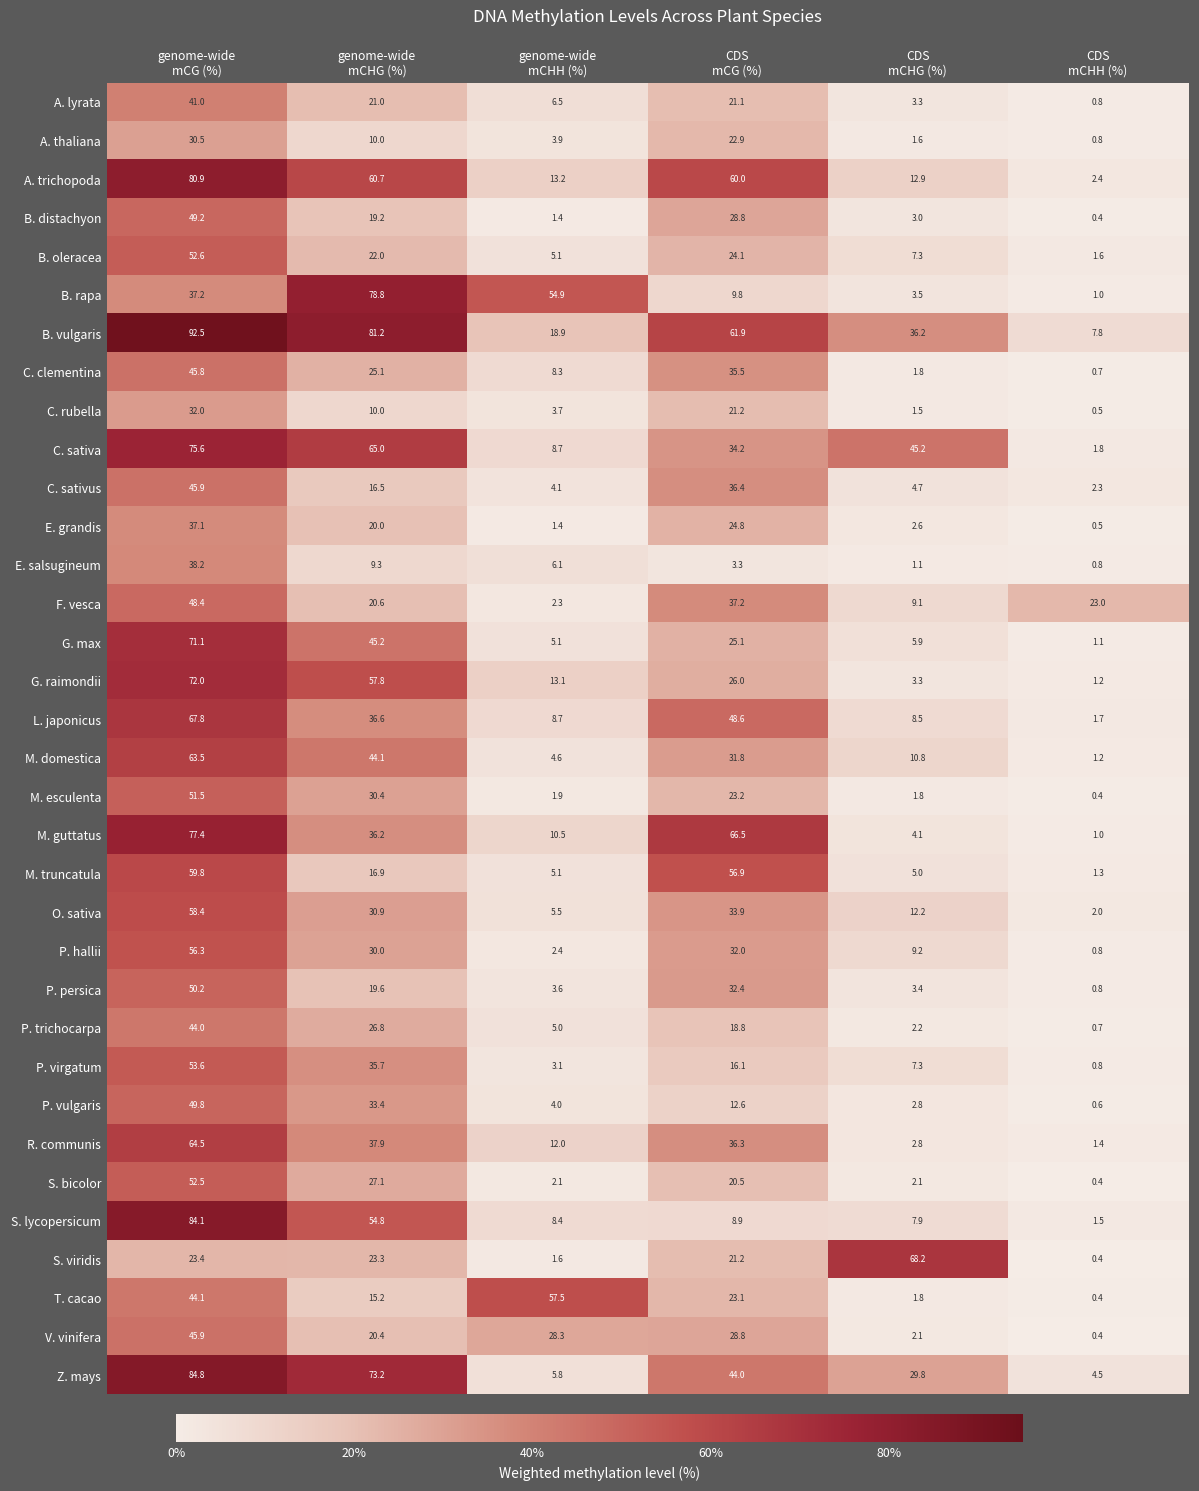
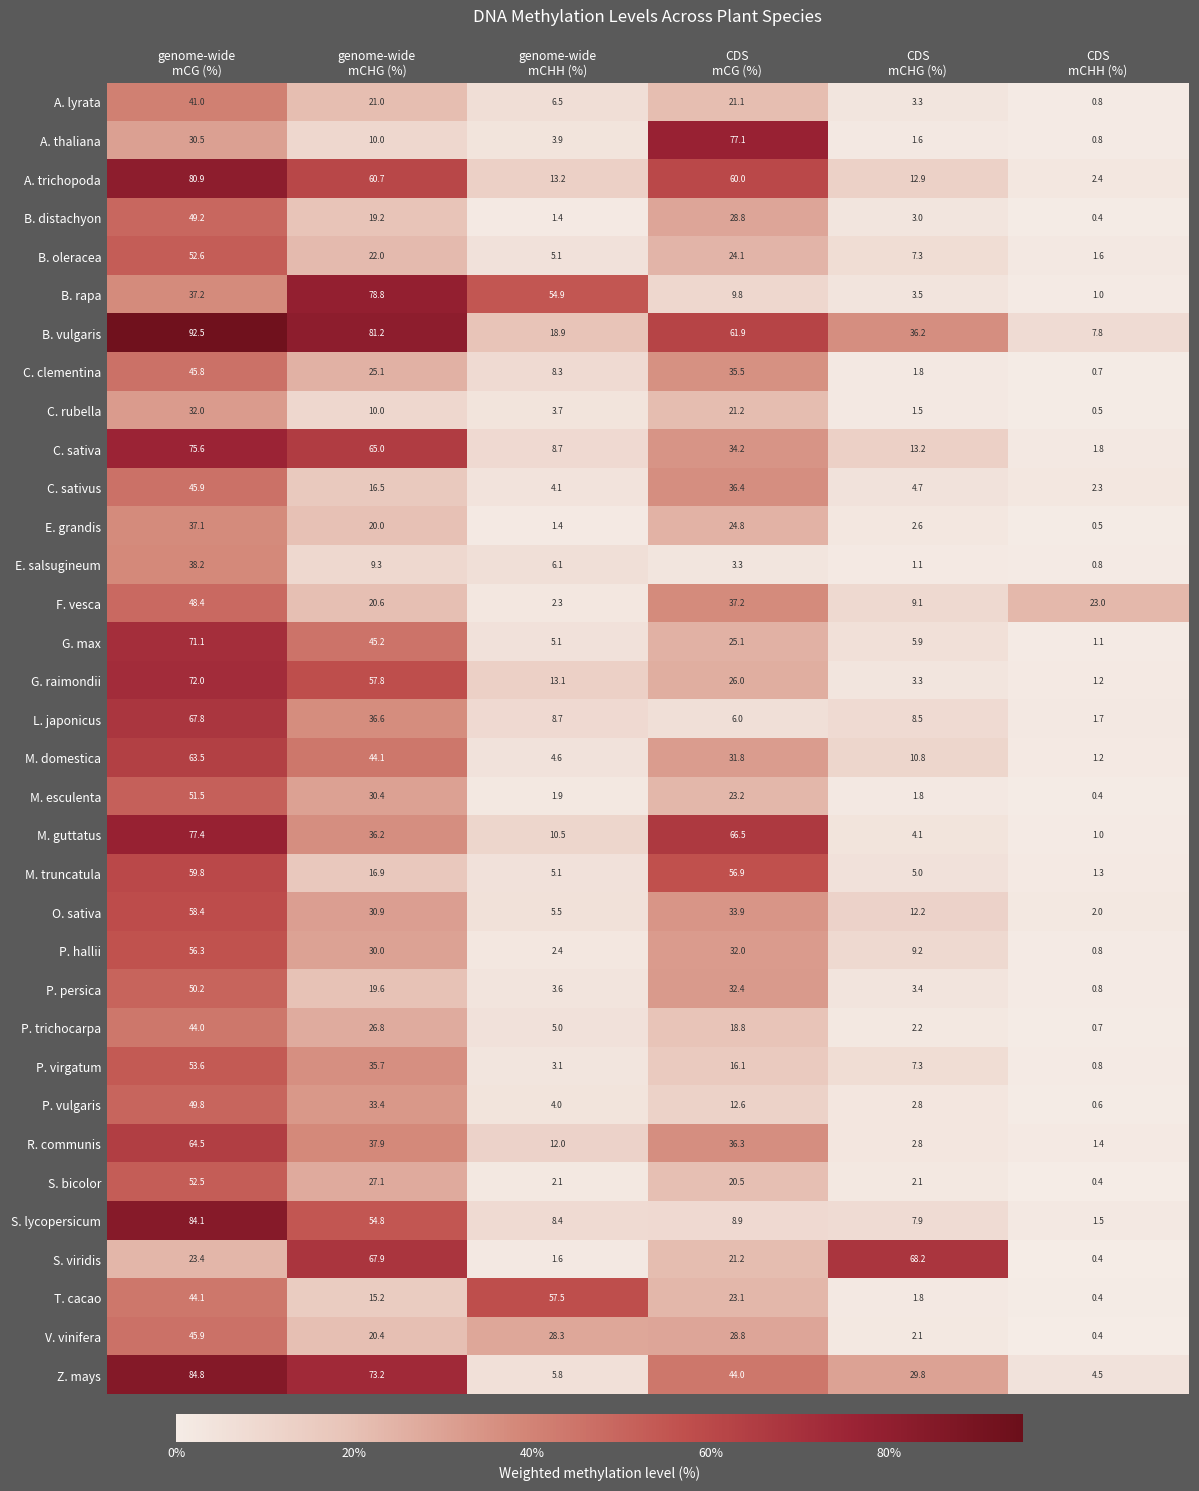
A. thaliana, CDS mCG (%): 22.9 -> 77.1
C. sativa, CDS mCHG (%): 45.2 -> 13.2
L. japonicus, CDS mCG (%): 48.6 -> 6.0
S. viridis, genome-wide mCHG (%): 23.3 -> 67.9
